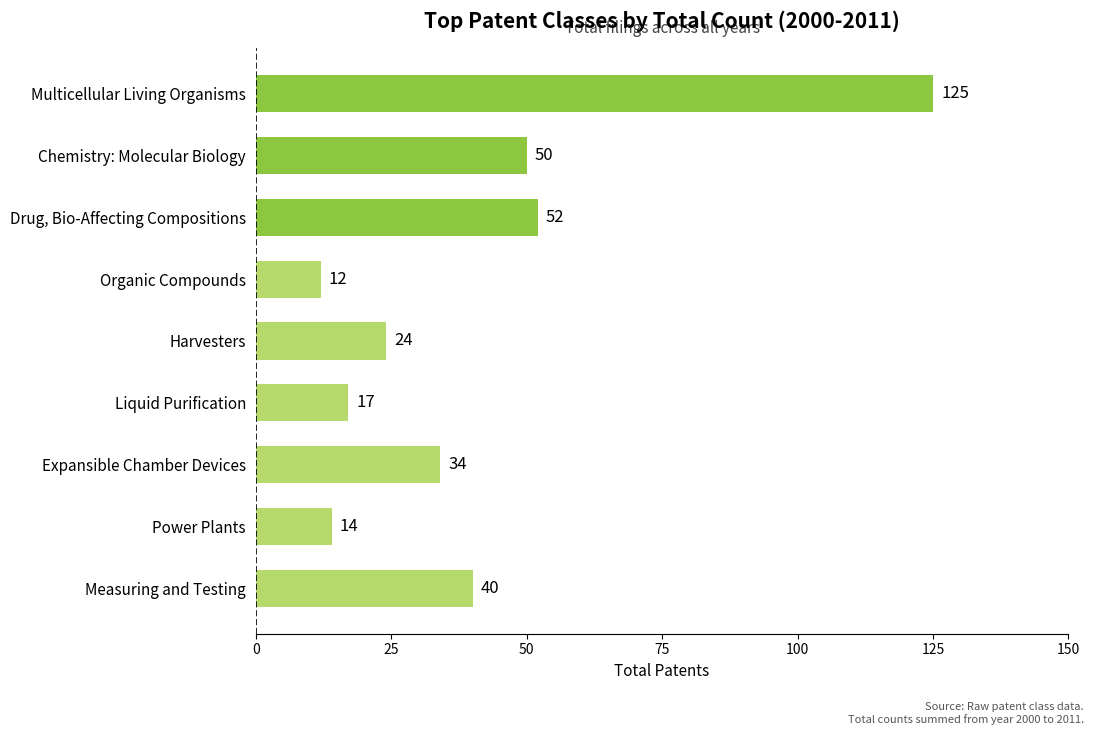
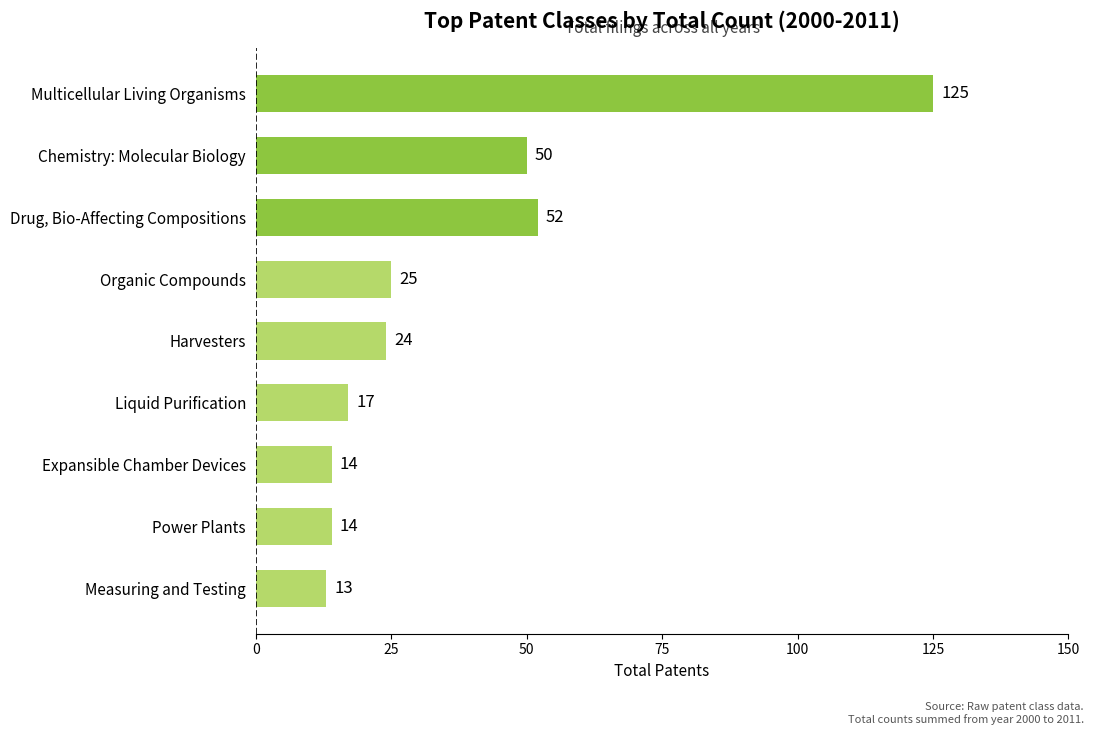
Organic Compounds: 12 -> 25
Expansible Chamber Devices: 34 -> 14
Measuring and Testing: 40 -> 13
